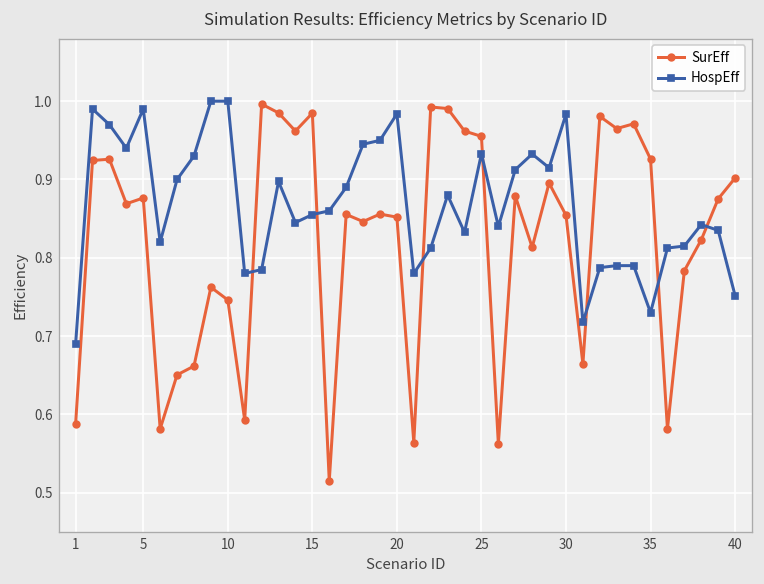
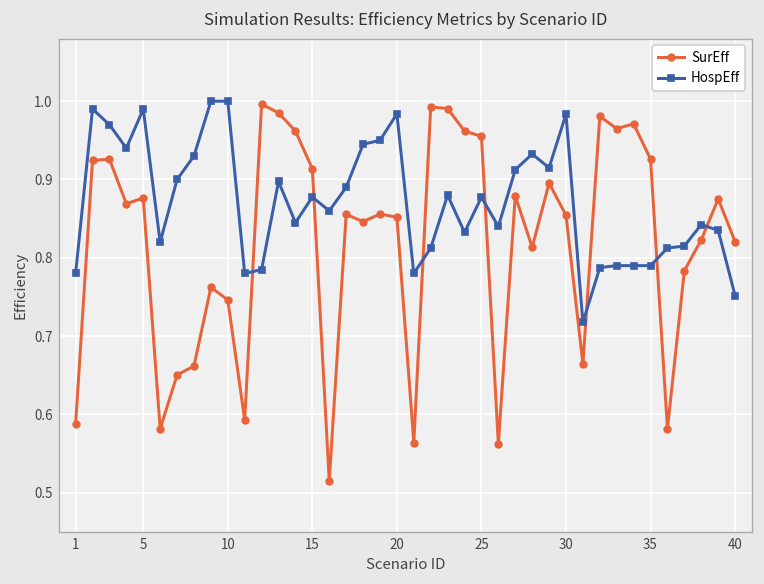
HospEff, 1: 0.69 -> 0.78
SurEff, 15: 0.98 -> 0.91
HospEff, 15: 0.86 -> 0.88
HospEff, 25: 0.93 -> 0.88
HospEff, 35: 0.73 -> 0.79
SurEff, 40: 0.90 -> 0.82
